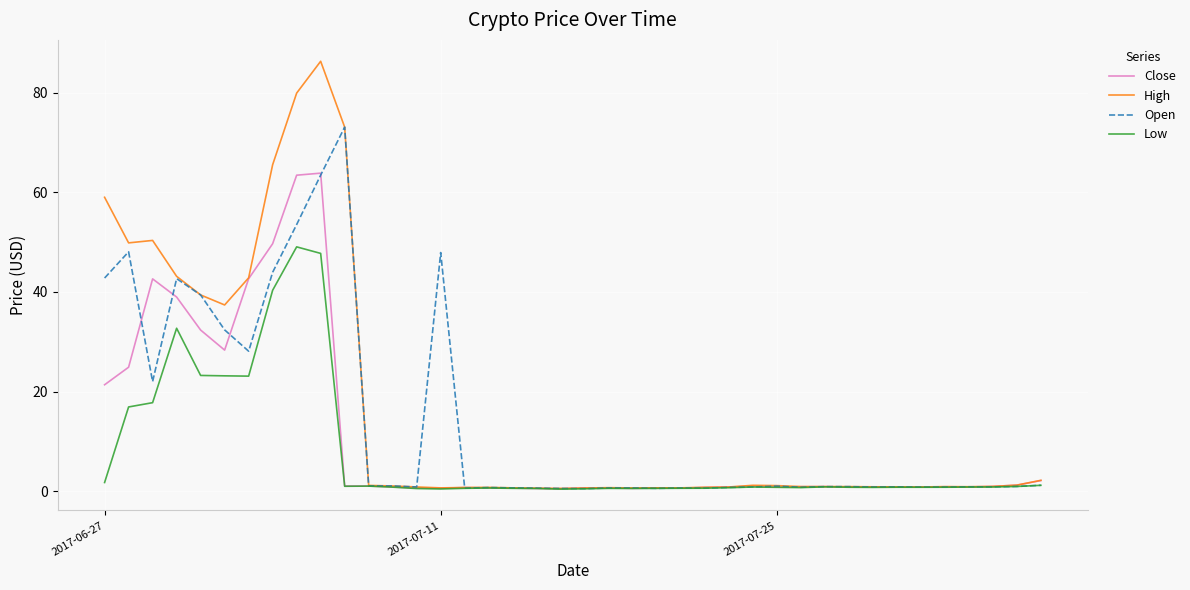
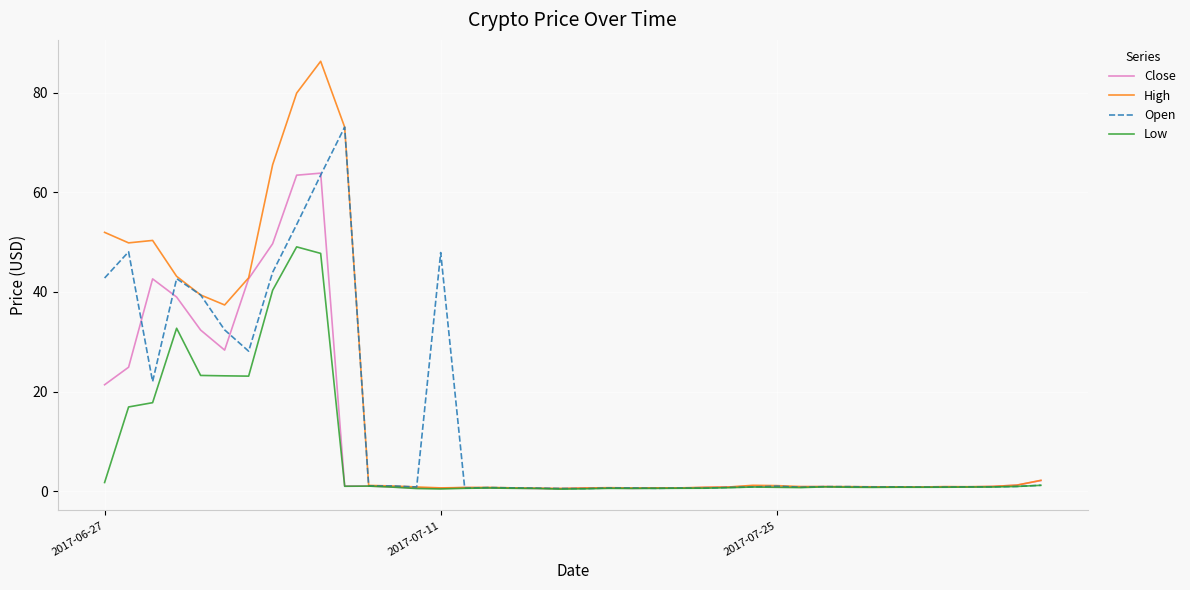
High, 2017-06-27: 59 -> 52
